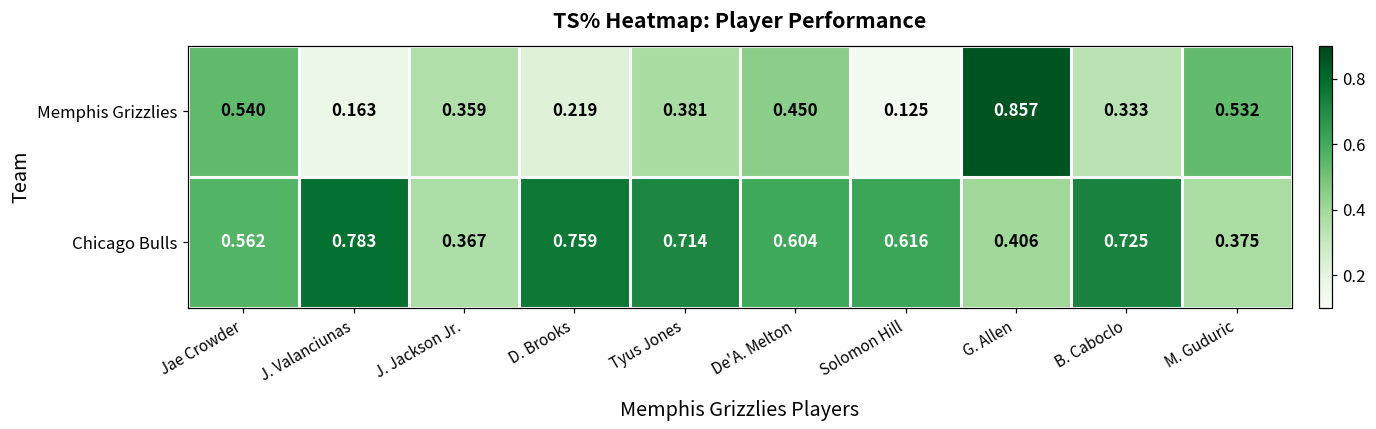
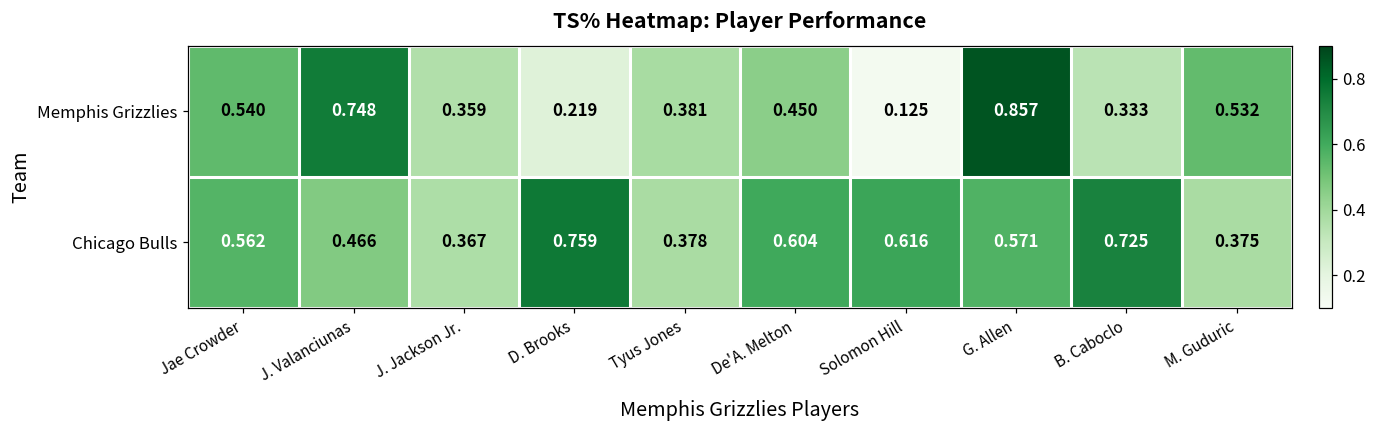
Memphis Grizzlies, J. Valanciunas: 0.163 -> 0.748
Chicago Bulls, J. Valanciunas: 0.783 -> 0.466
Chicago Bulls, Tyus Jones: 0.714 -> 0.378
Chicago Bulls, G. Allen: 0.406 -> 0.571
